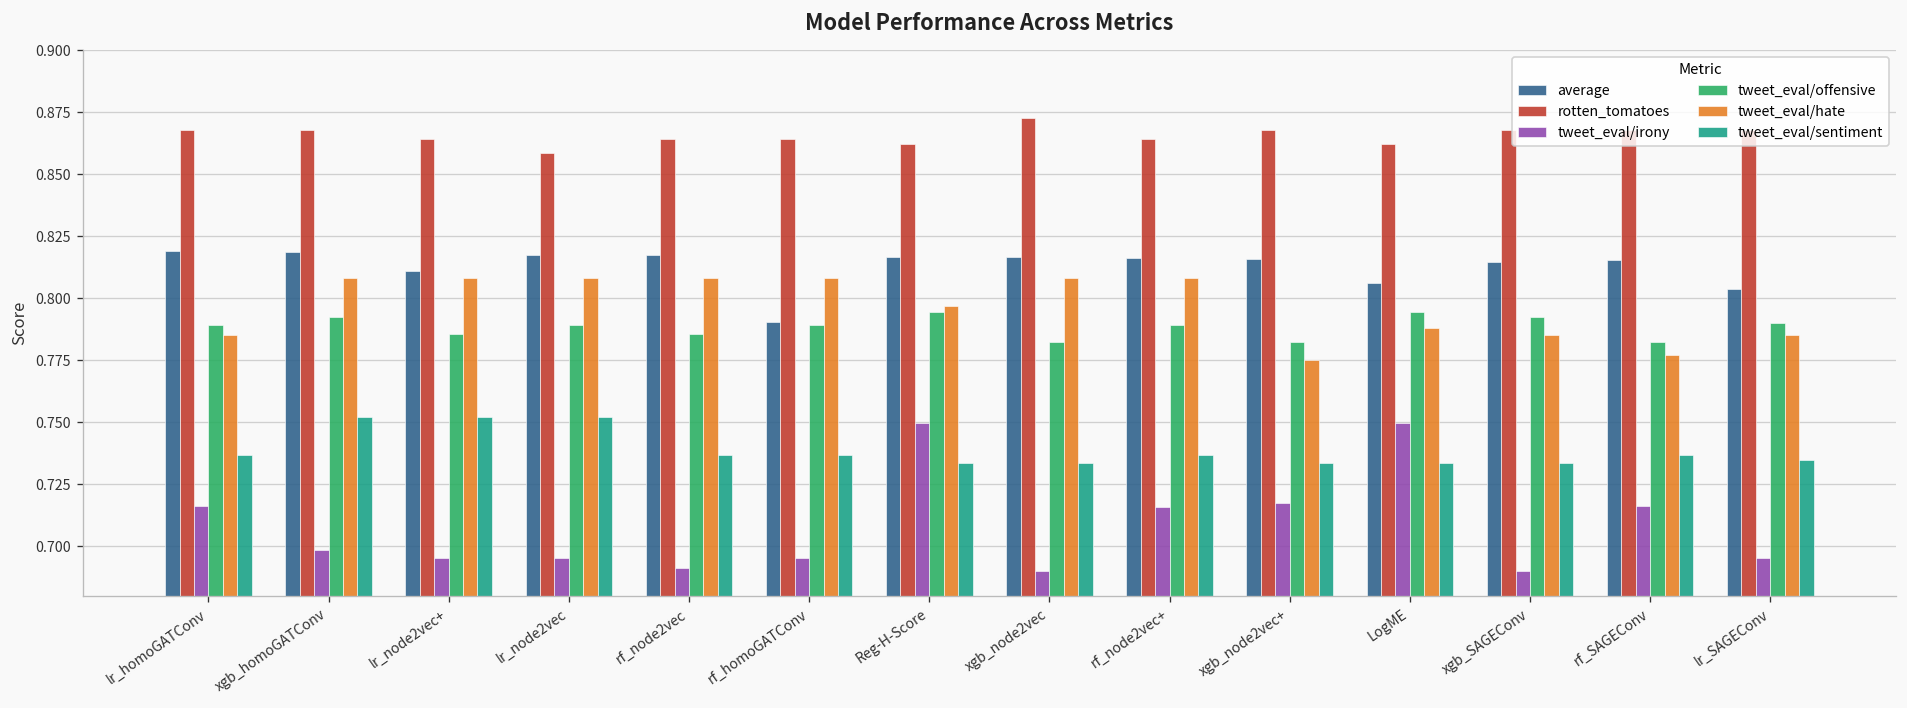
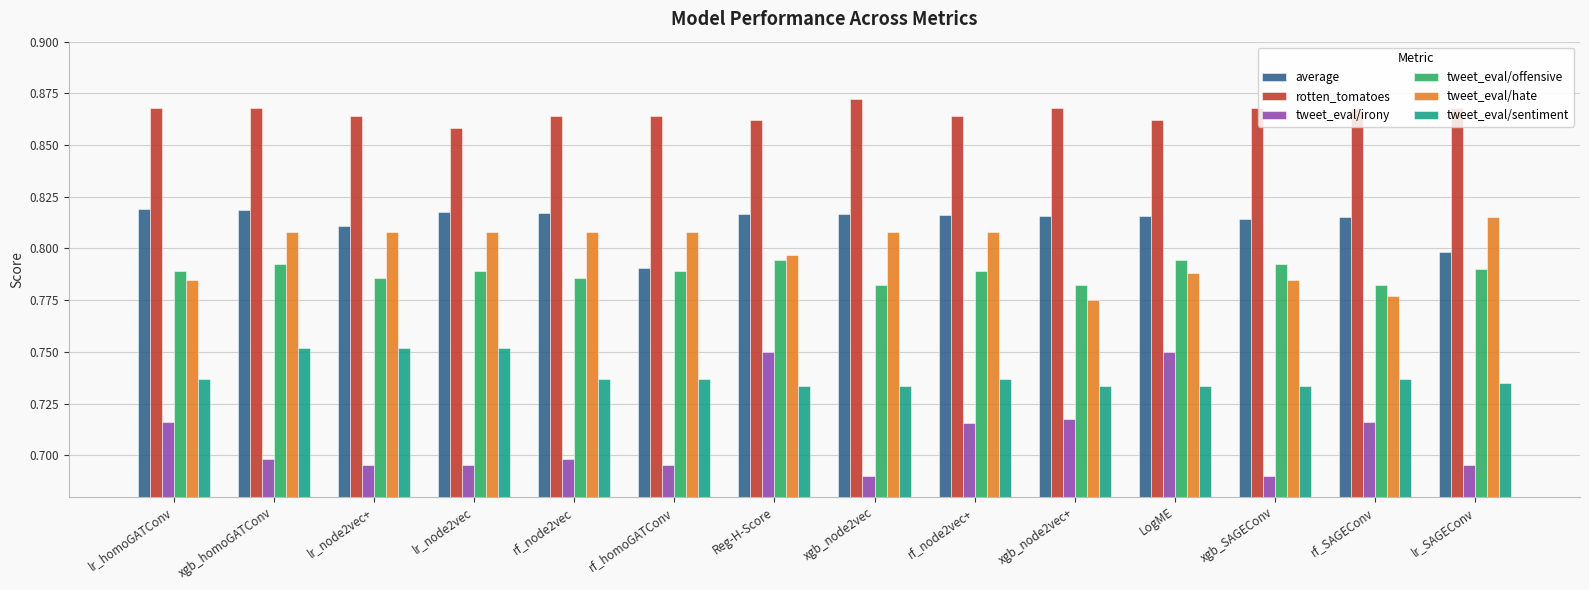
tweet_eval/irony, rf_node2vec: 0.691 -> 0.698
average, LogME: 0.806 -> 0.816
average, lr_SAGEConv: 0.804 -> 0.799
tweet_eval/hate, lr_SAGEConv: 0.785 -> 0.815
